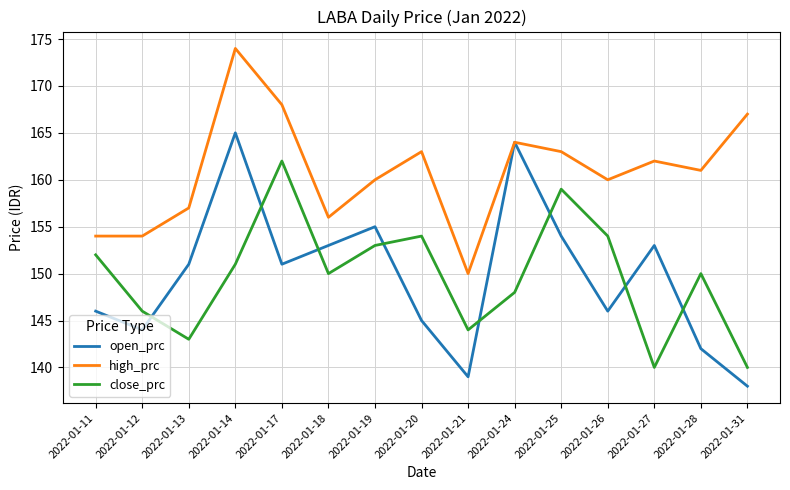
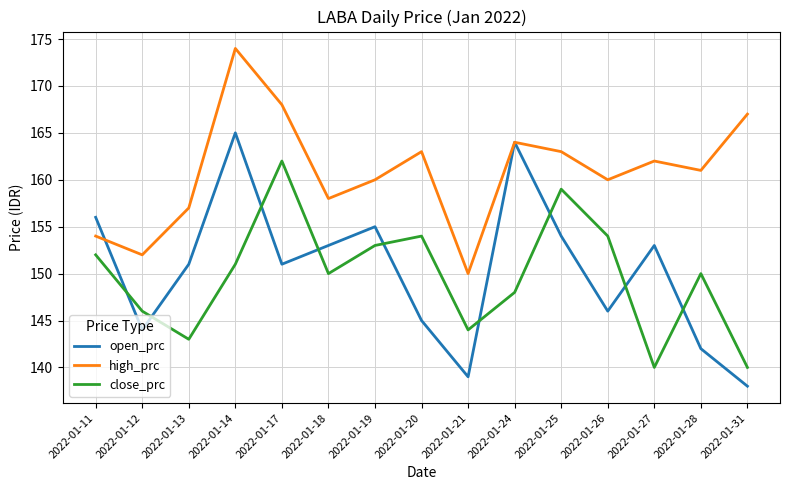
open_prc, 2022-01-11: 146 -> 156
high_prc, 2022-01-12: 154 -> 152
high_prc, 2022-01-18: 156 -> 158
